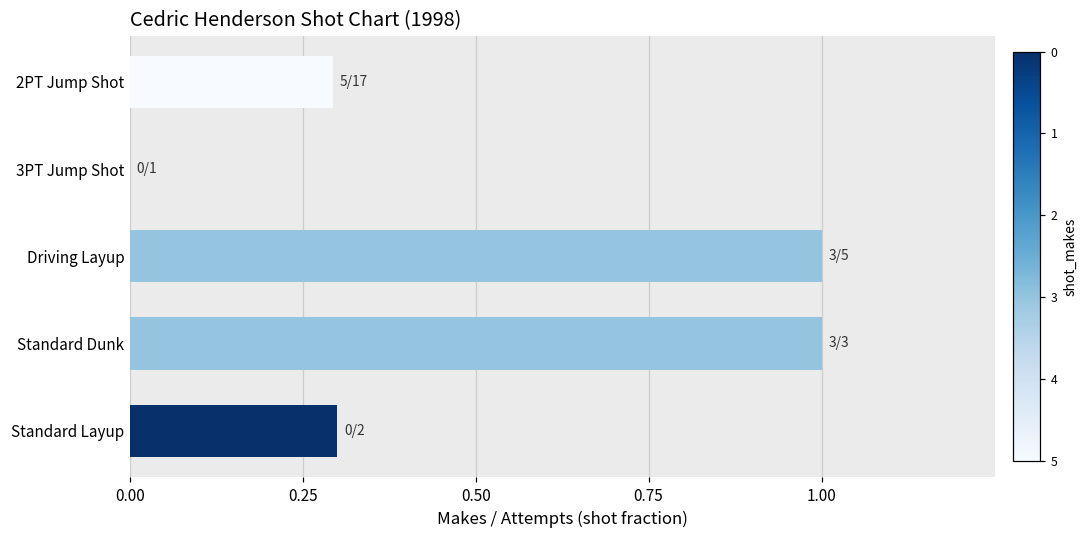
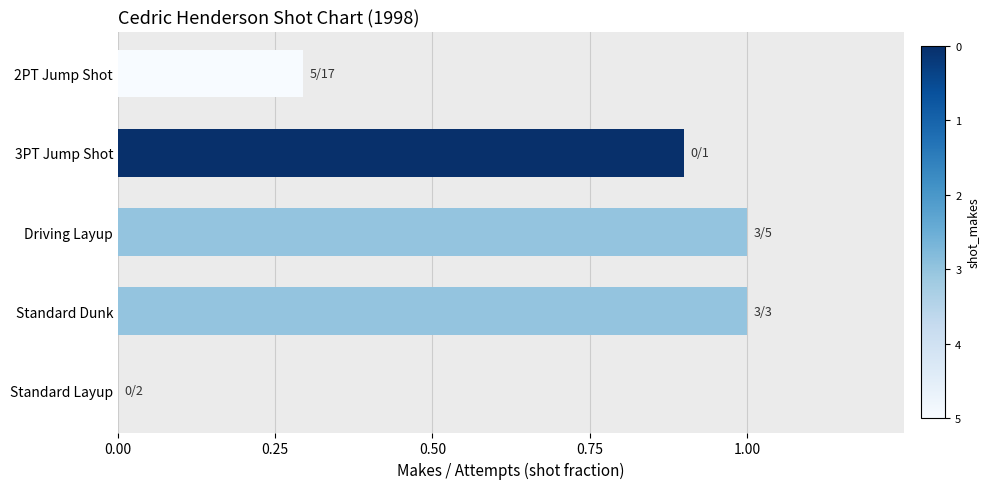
3PT Jump Shot: 0.0 -> 0.9
Standard Layup: 0.3 -> 0.0
